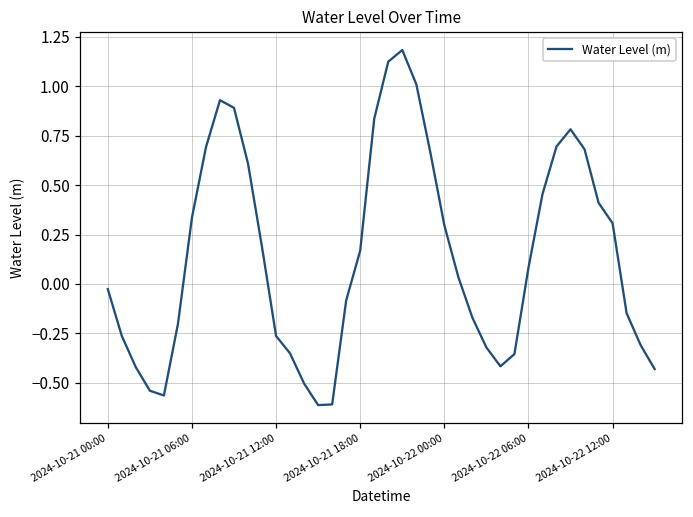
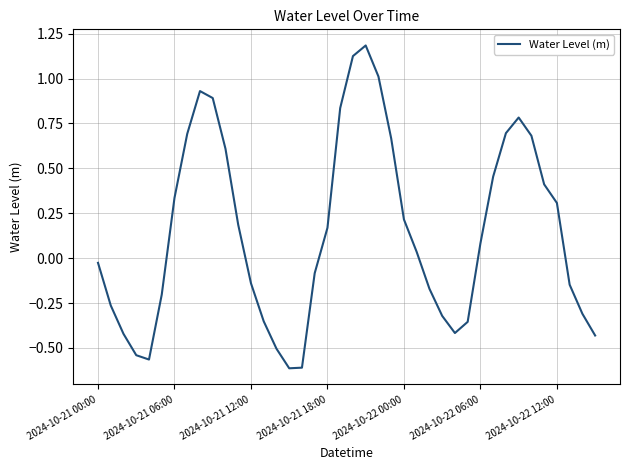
2024-10-21 12:00: -0.26 -> -0.14
2024-10-22 00:00: 0.30 -> 0.22
